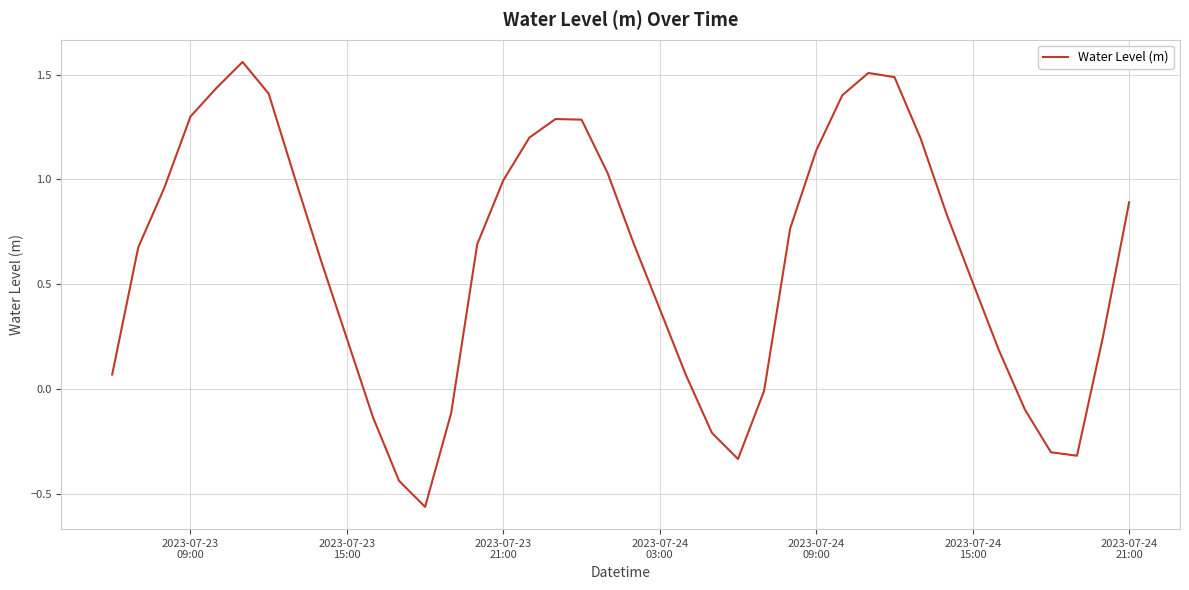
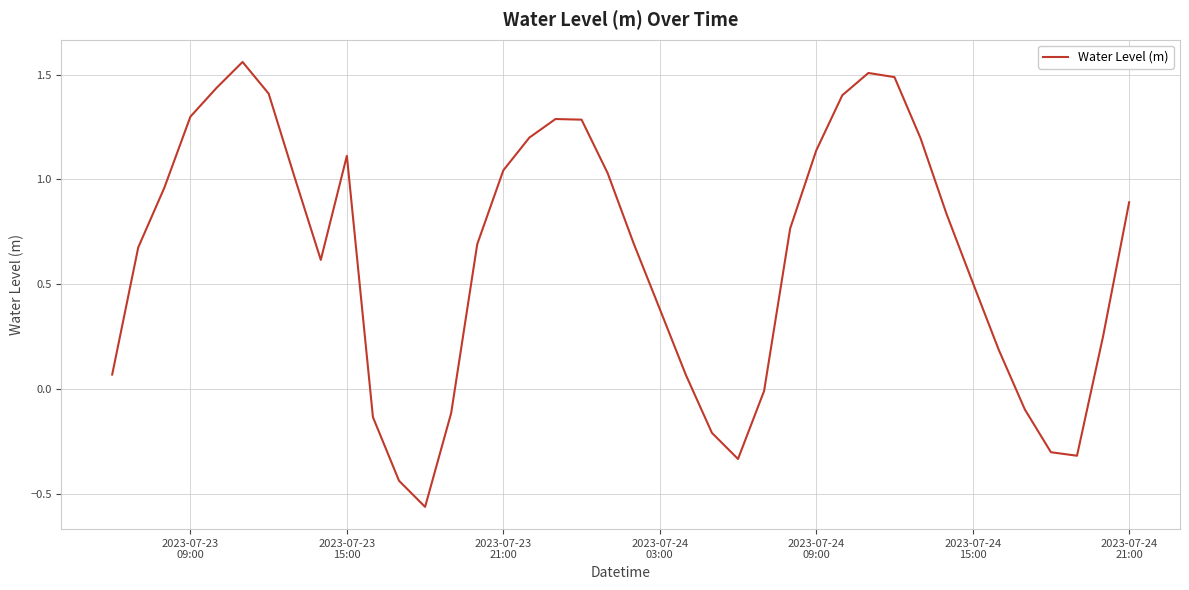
2023-07-23 15:00: 0.24 -> 1.11
2023-07-23 21:00: 1.00 -> 1.04
